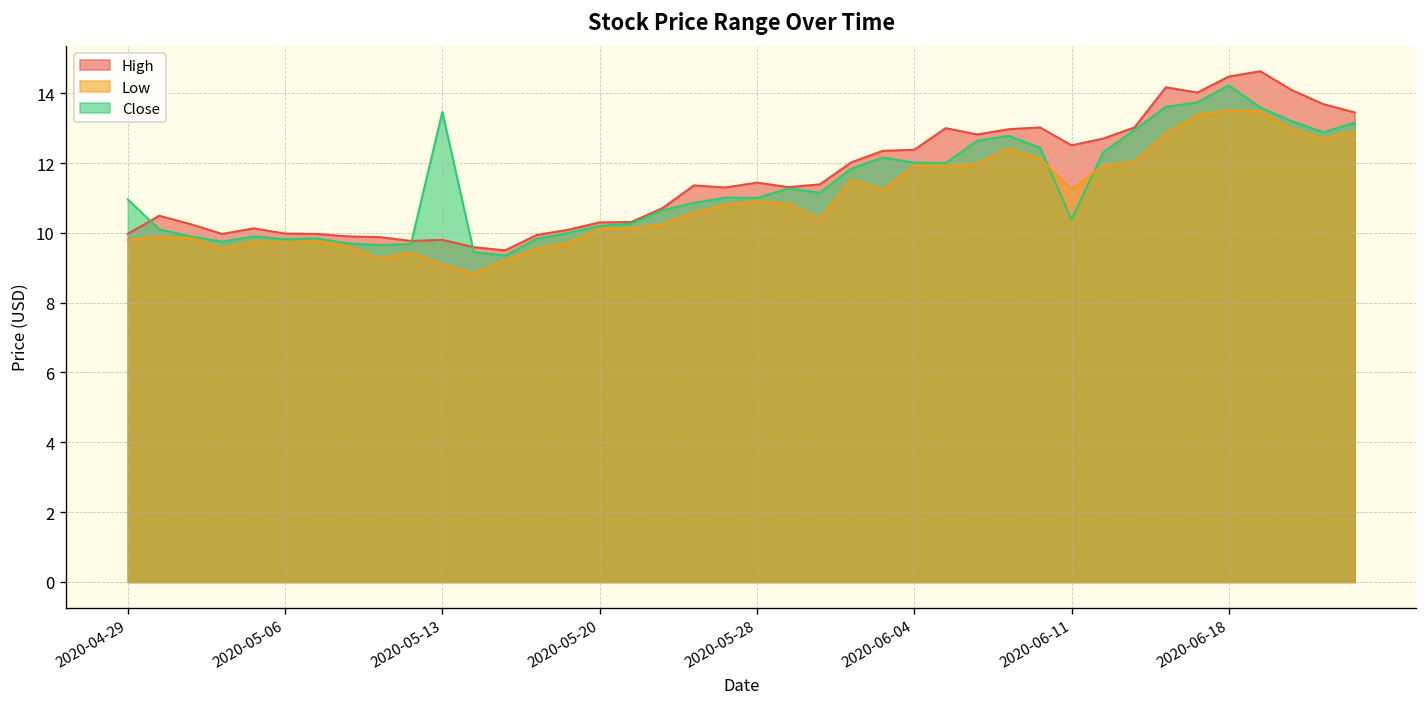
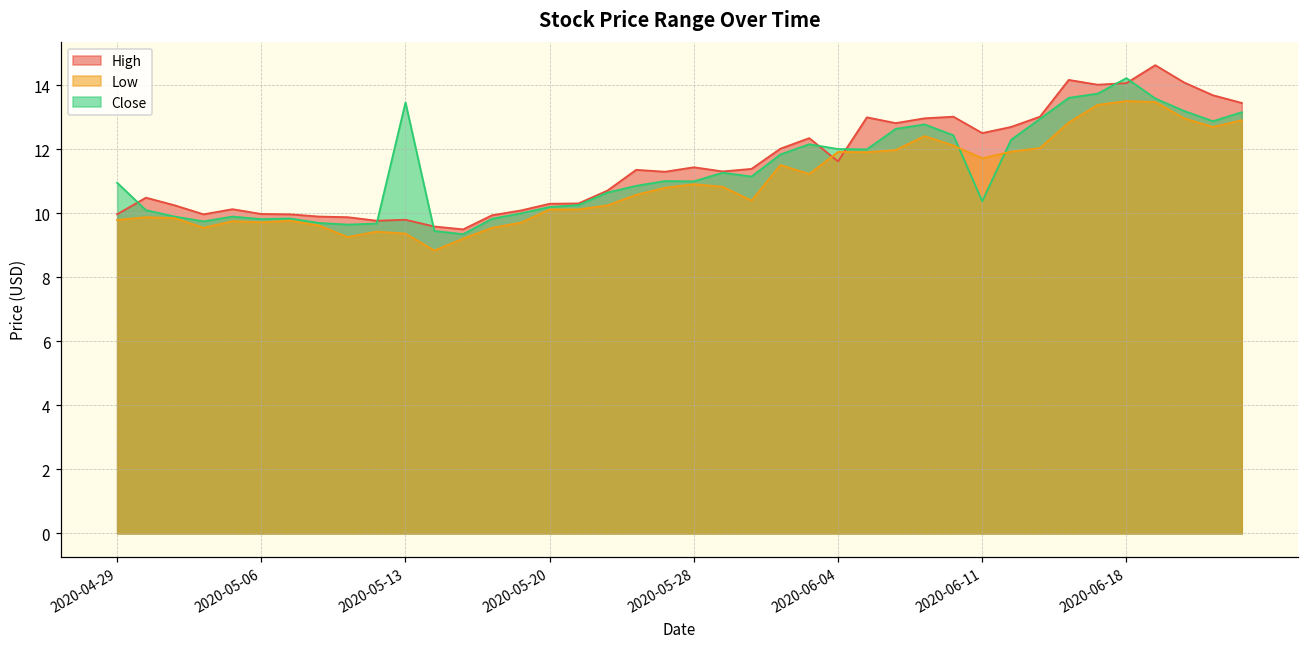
Low, 2020-05-13: 9.1 -> 9.4
High, 2020-06-04: 12.4 -> 11.6
Low, 2020-06-11: 11.2 -> 11.7
High, 2020-06-18: 14.5 -> 14.1
